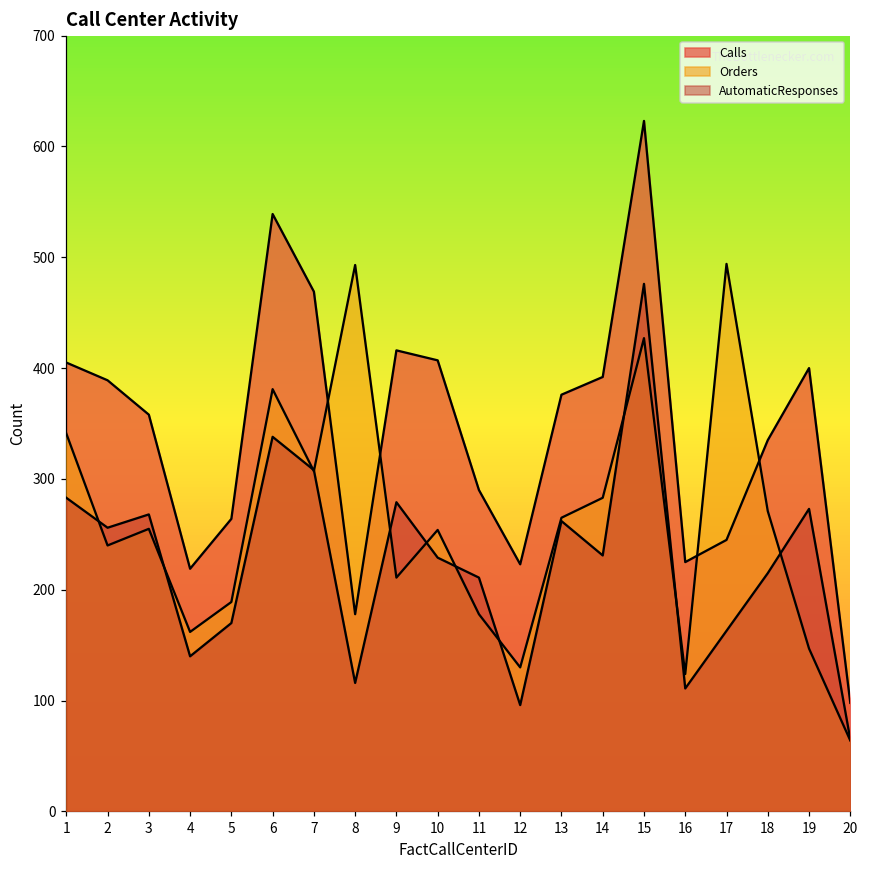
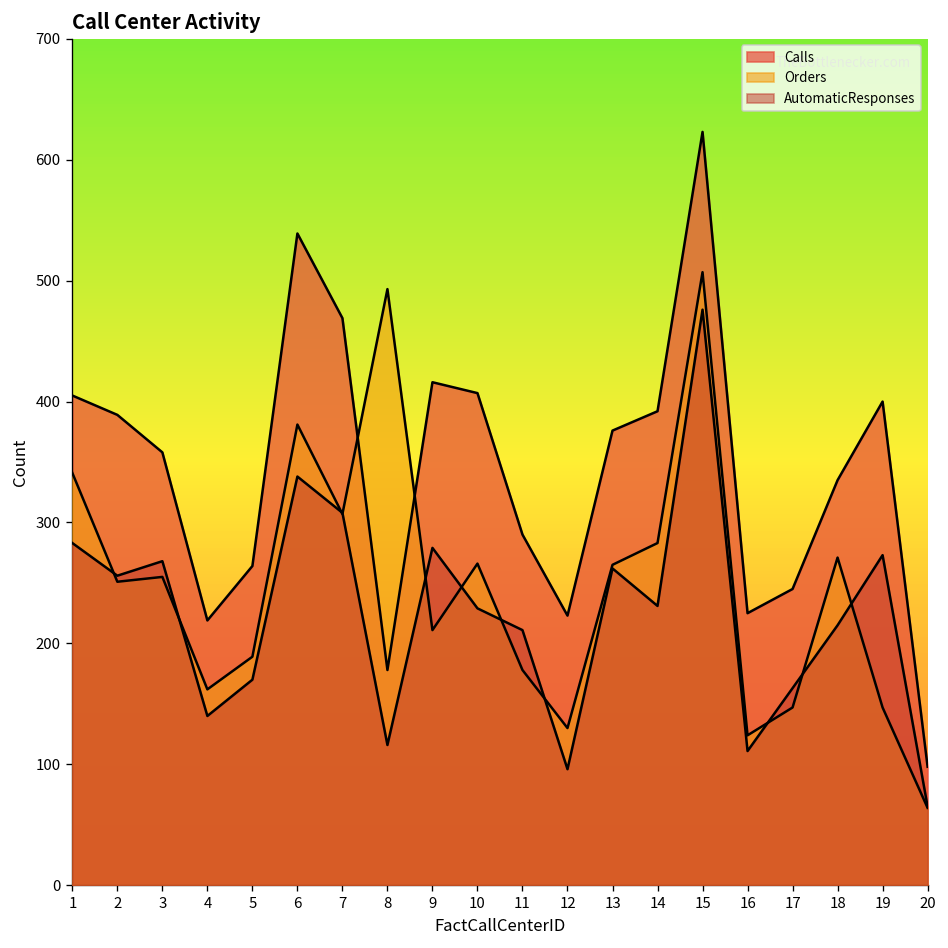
Orders, 2: 240 -> 251
Orders, 10: 254 -> 266
Orders, 15: 427 -> 507
Orders, 17: 494 -> 147
